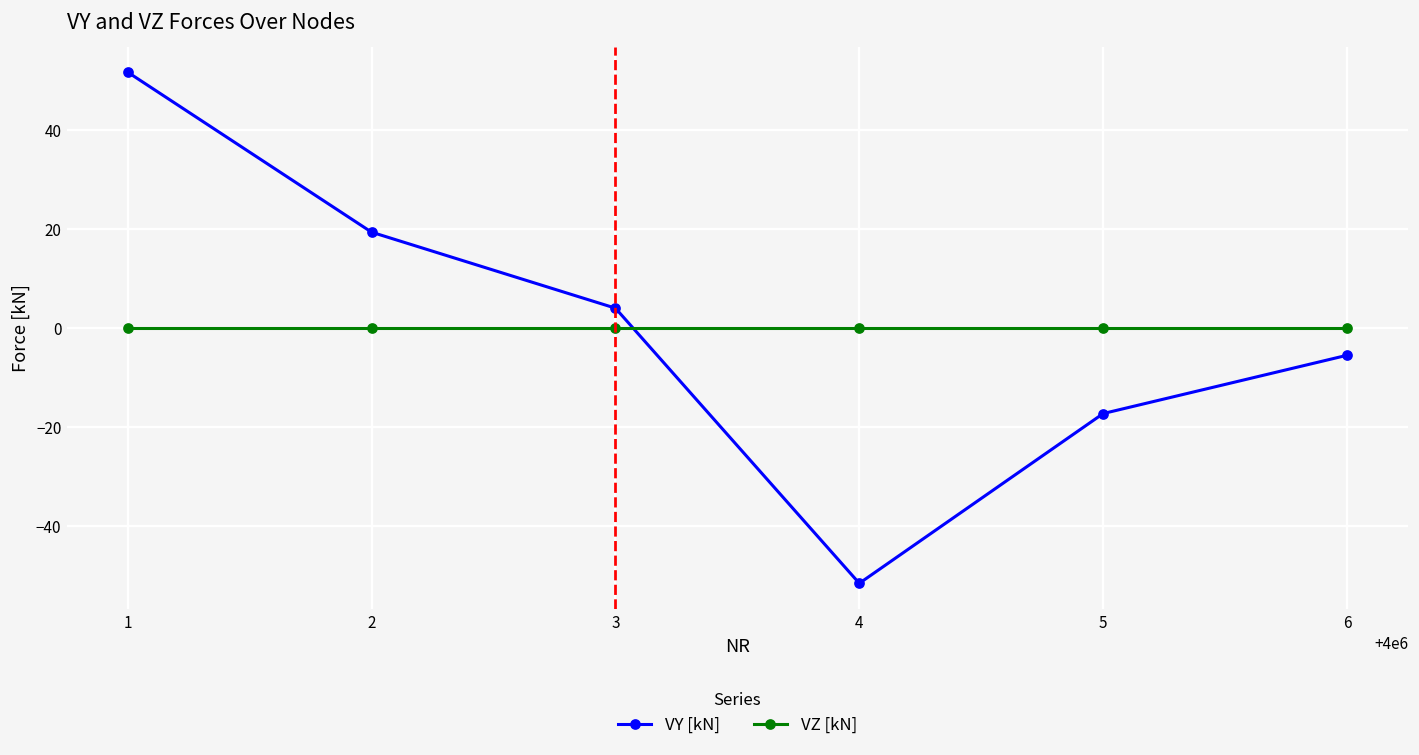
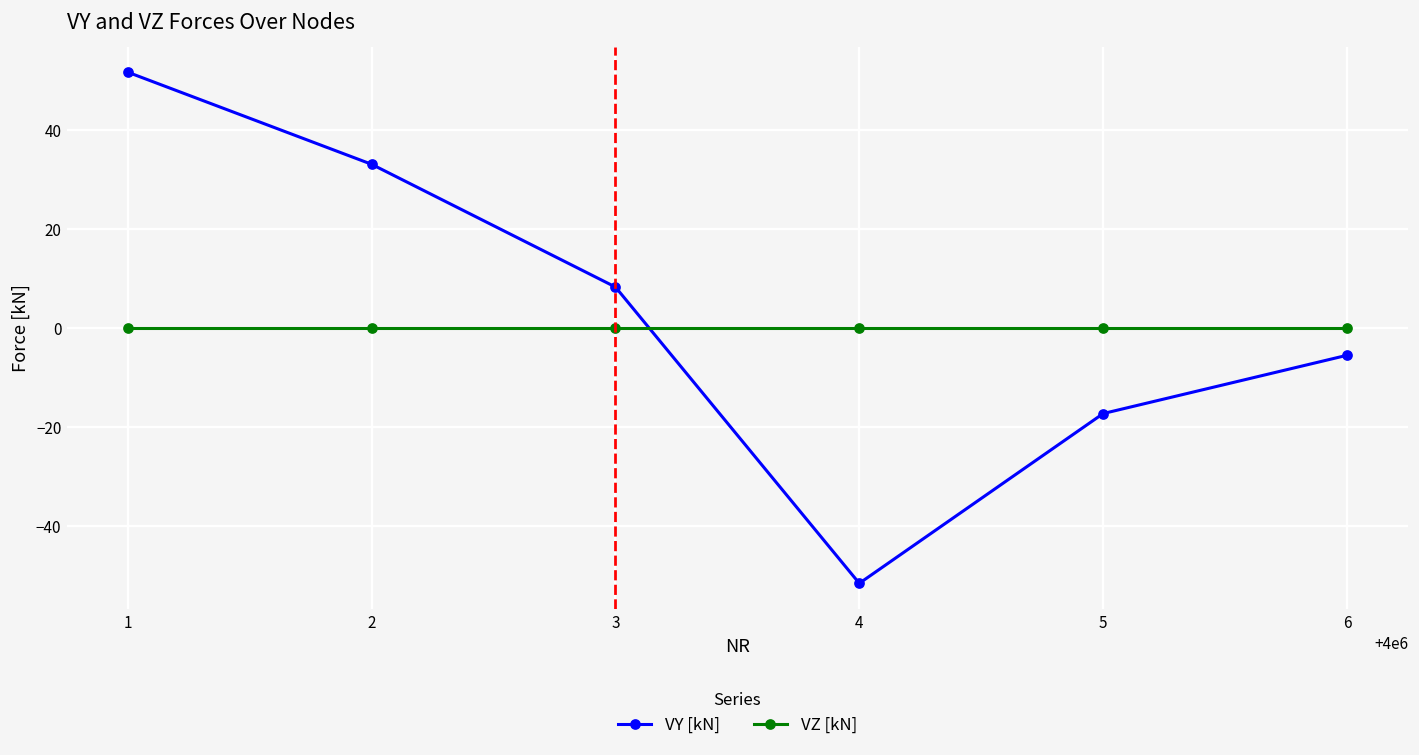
VY [kN], 2: 19 -> 33
VY [kN], 3: 4 -> 8
